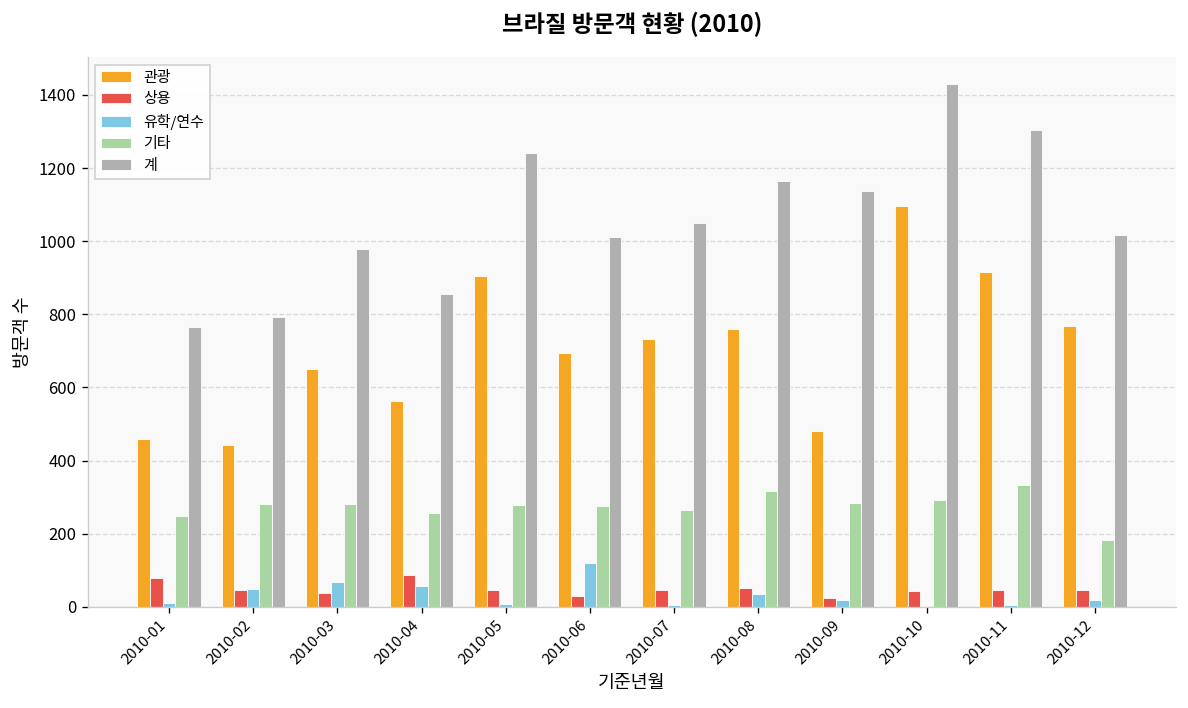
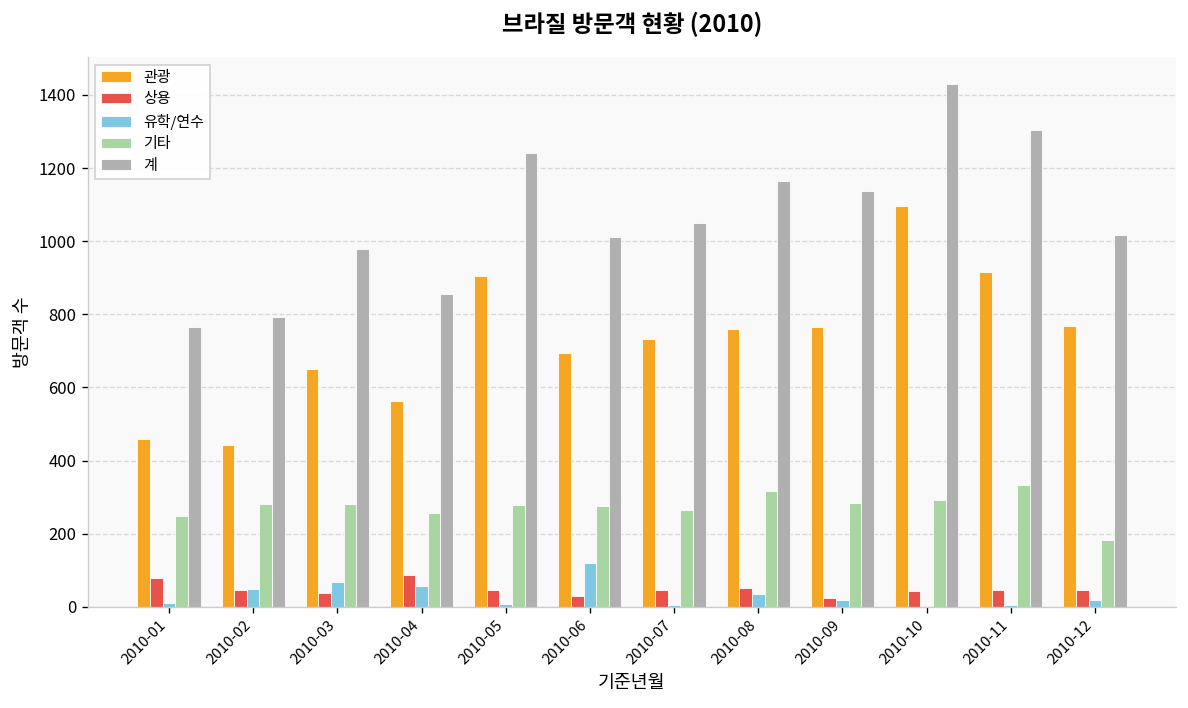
관광, 2010-09: 480 -> 760
